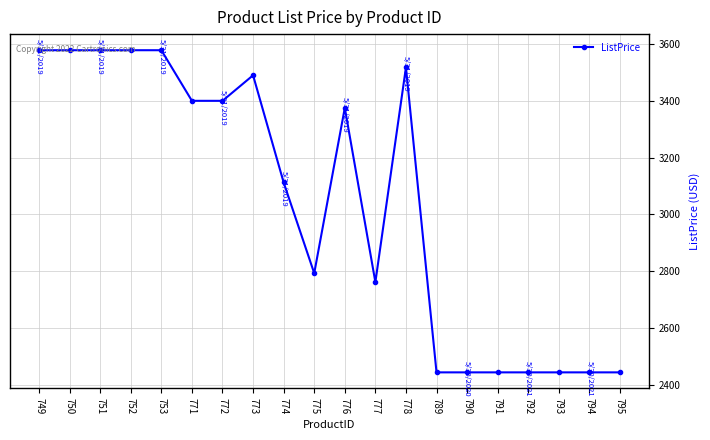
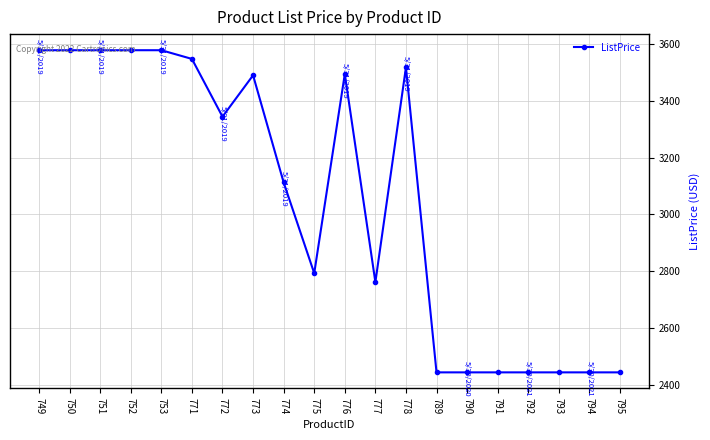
771: 3400 -> 3550
772: 3400 -> 3340
776: 3370 -> 3490
